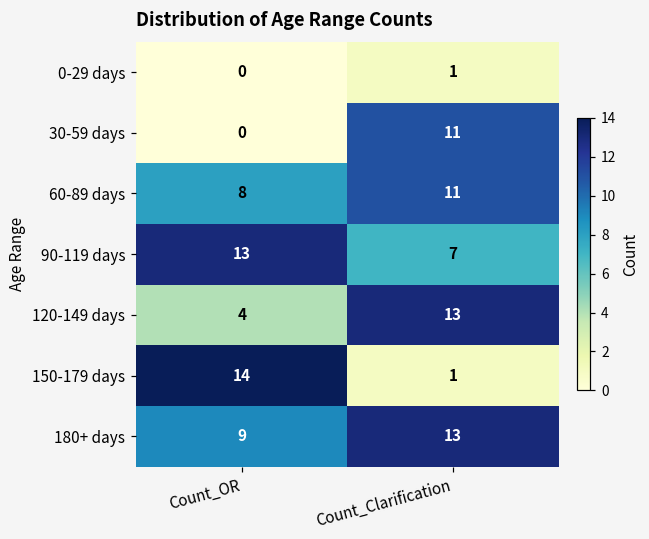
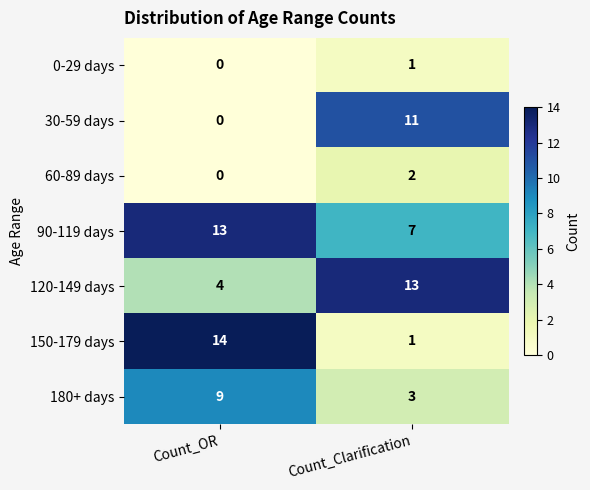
60-89 days, Count_OR: 8 -> 0
60-89 days, Count_Clarification: 11 -> 2
180+ days, Count_Clarification: 13 -> 3
